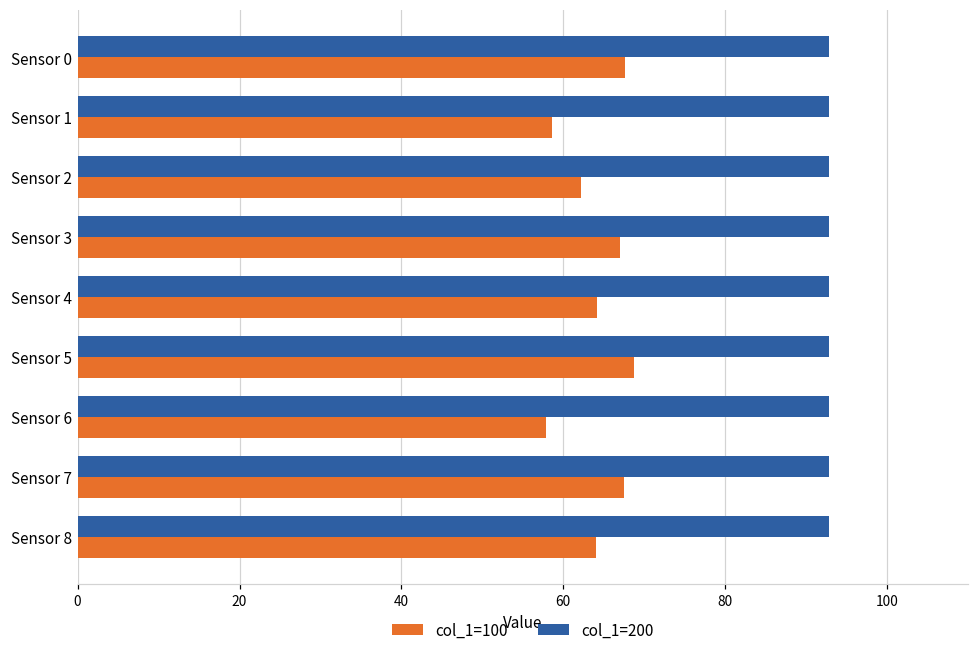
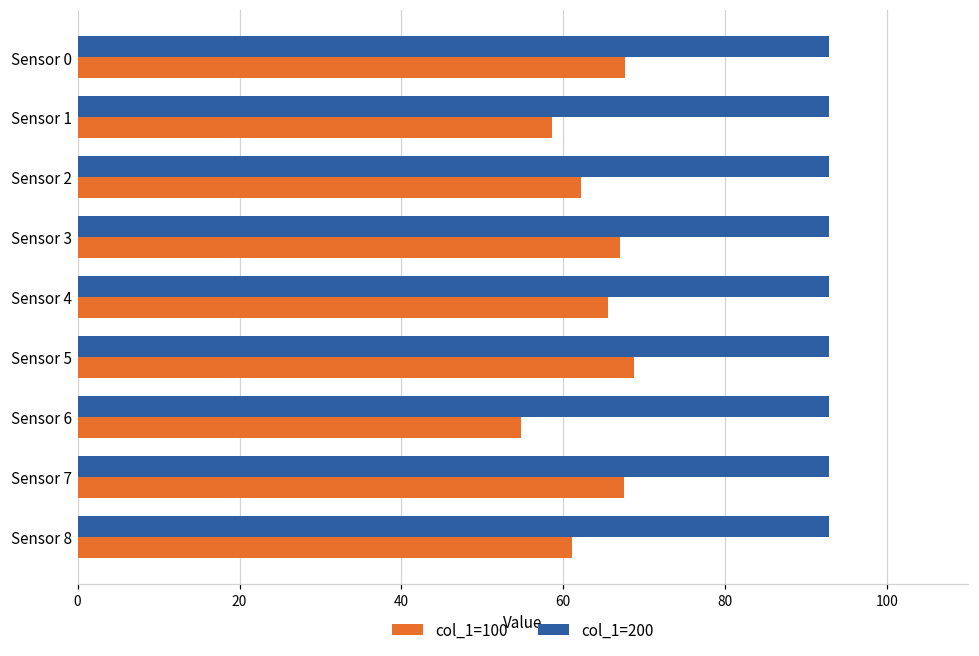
col_1=100, Sensor 4: 64 -> 66
col_1=100, Sensor 6: 58 -> 55
col_1=100, Sensor 8: 64 -> 61
